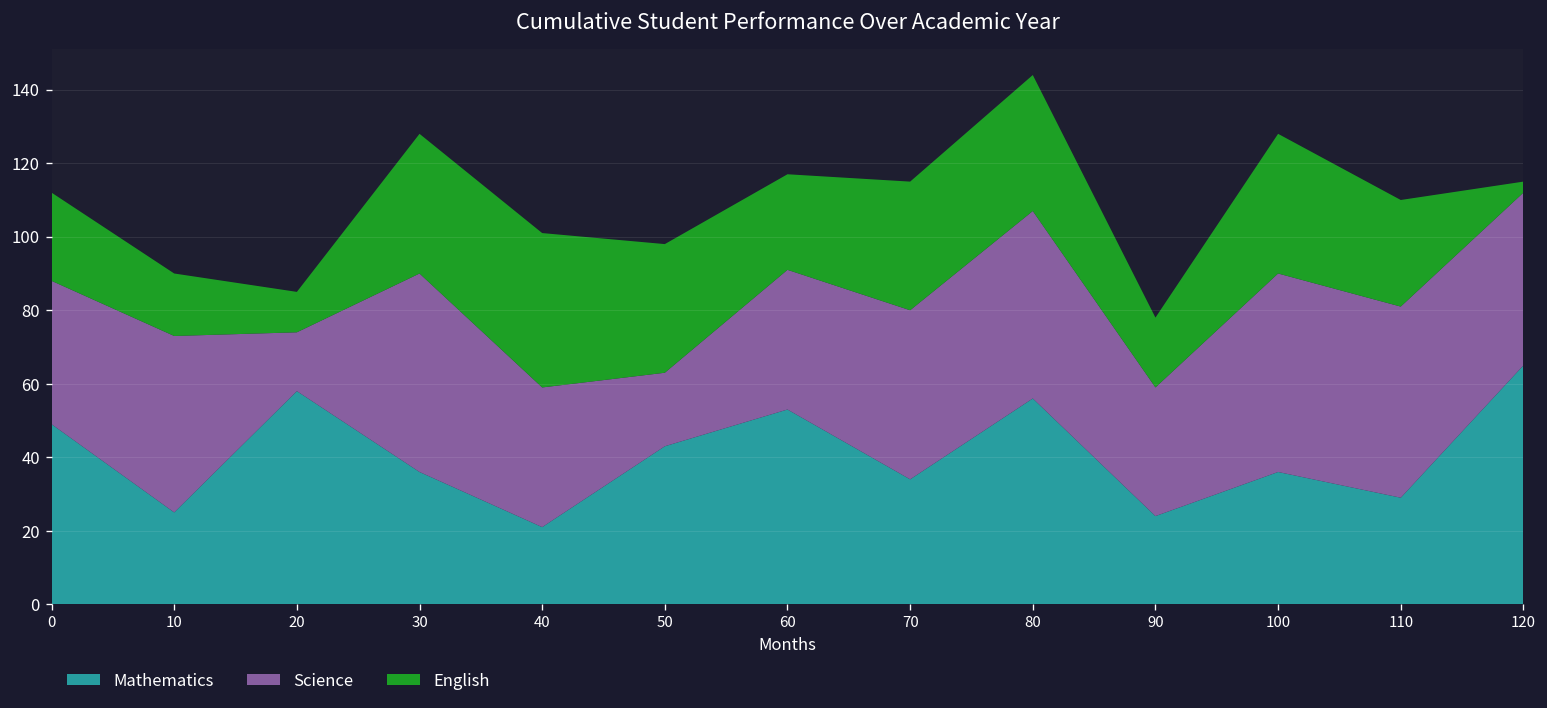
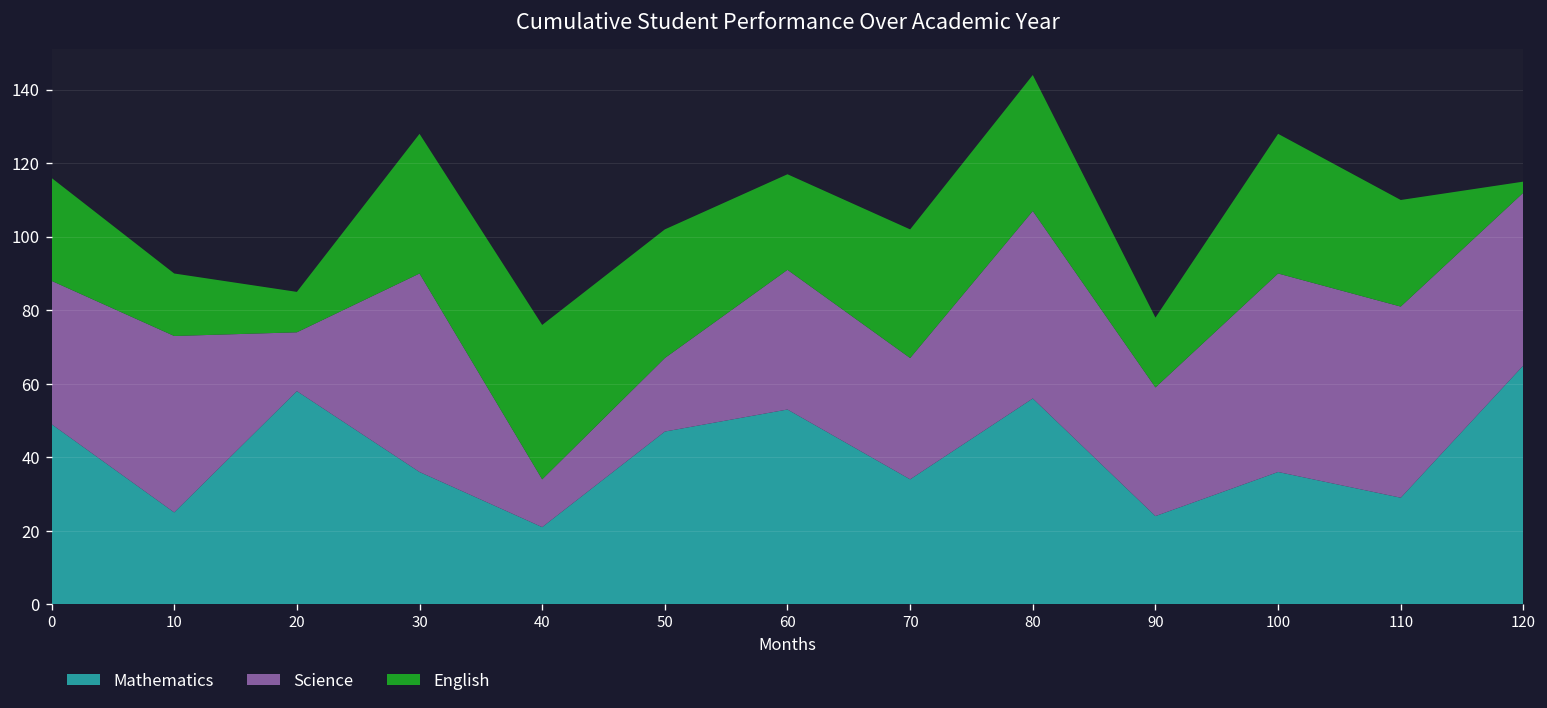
English, 0: 24 -> 28
Science, 40: 38 -> 13
Mathematics, 50: 43 -> 47
Science, 70: 46 -> 33
